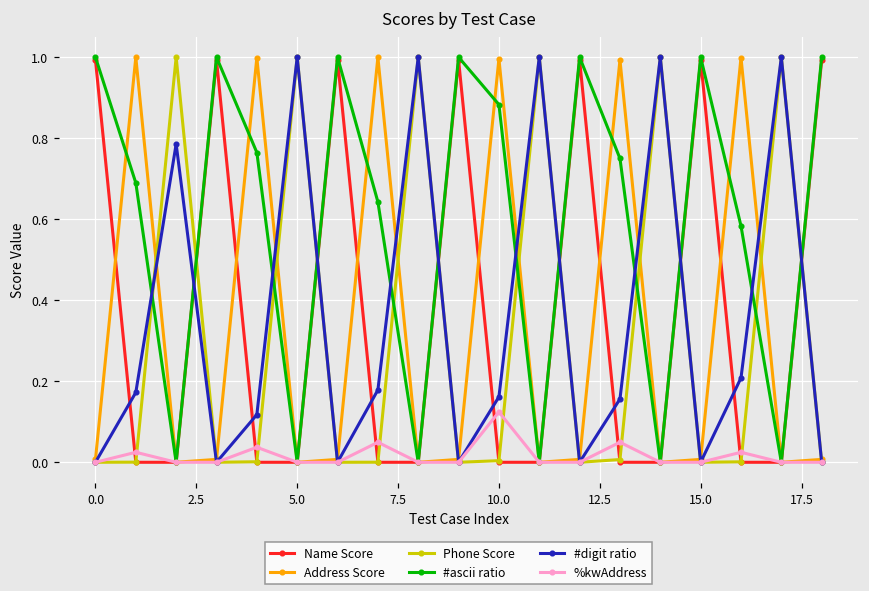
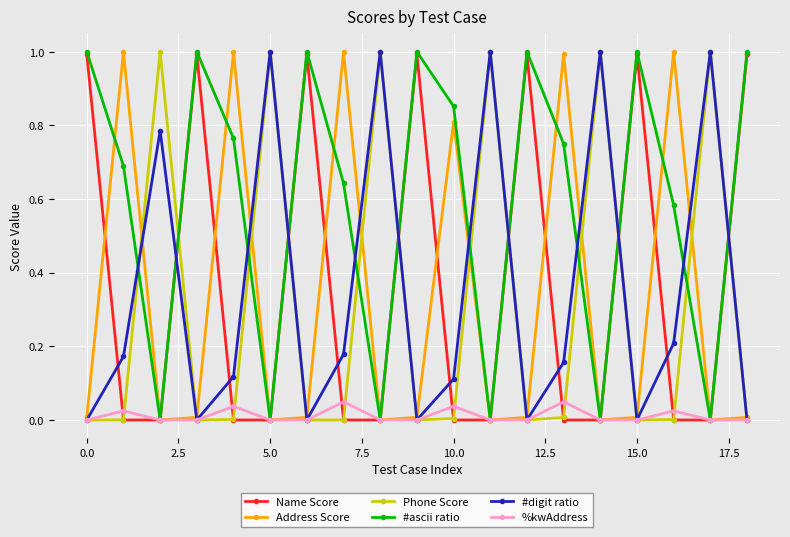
Address Score, 10.0: 1.00 -> 0.81
#ascii ratio, 10.0: 0.88 -> 0.85
#digit ratio, 10.0: 0.16 -> 0.11
%kwAddress, 10.0: 0.12 -> 0.04
